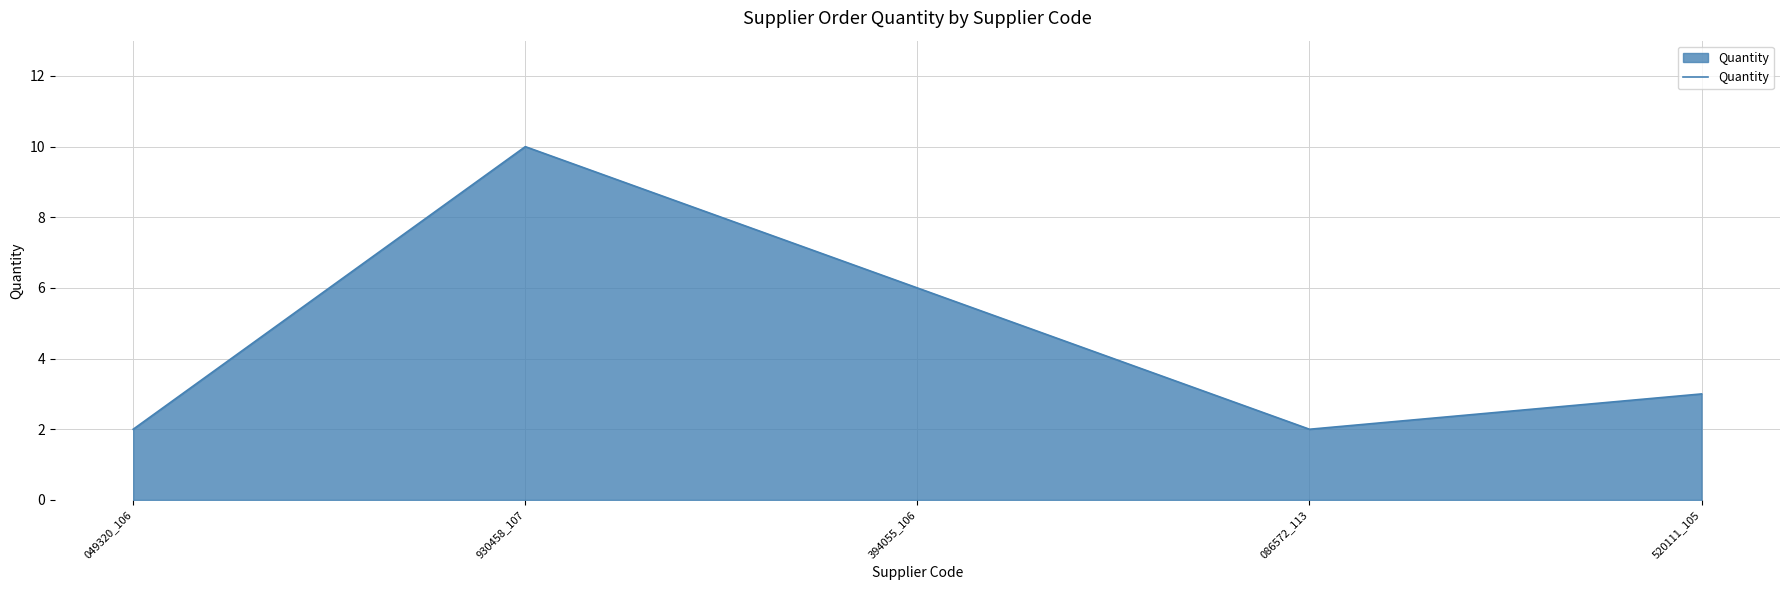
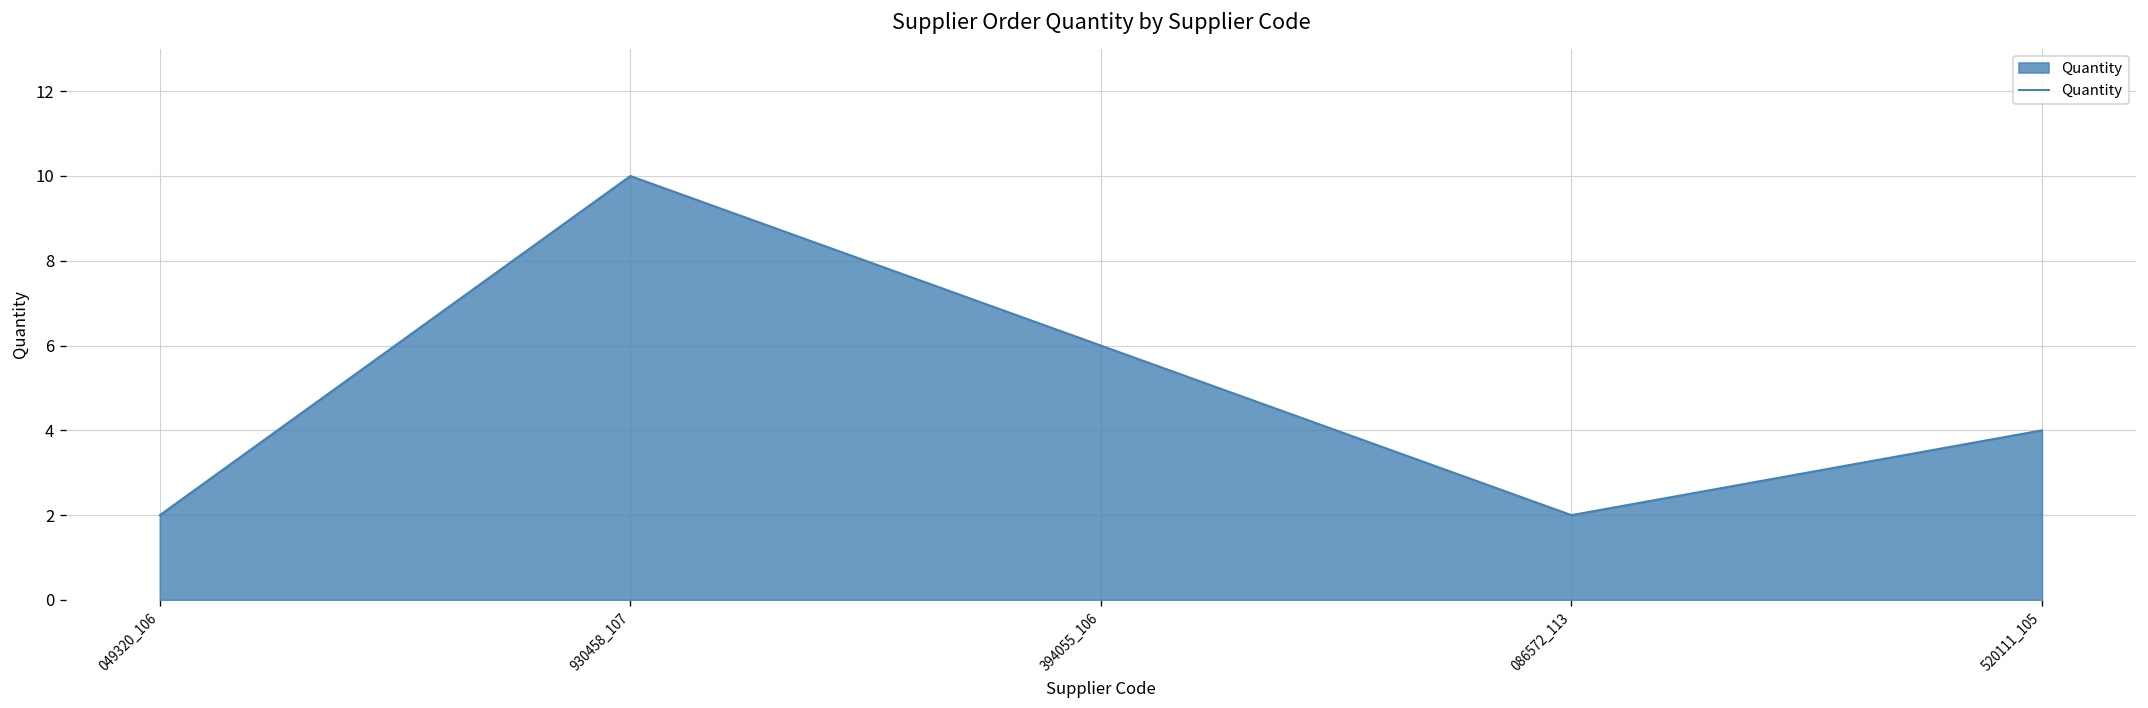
520111_105: 3 -> 4
